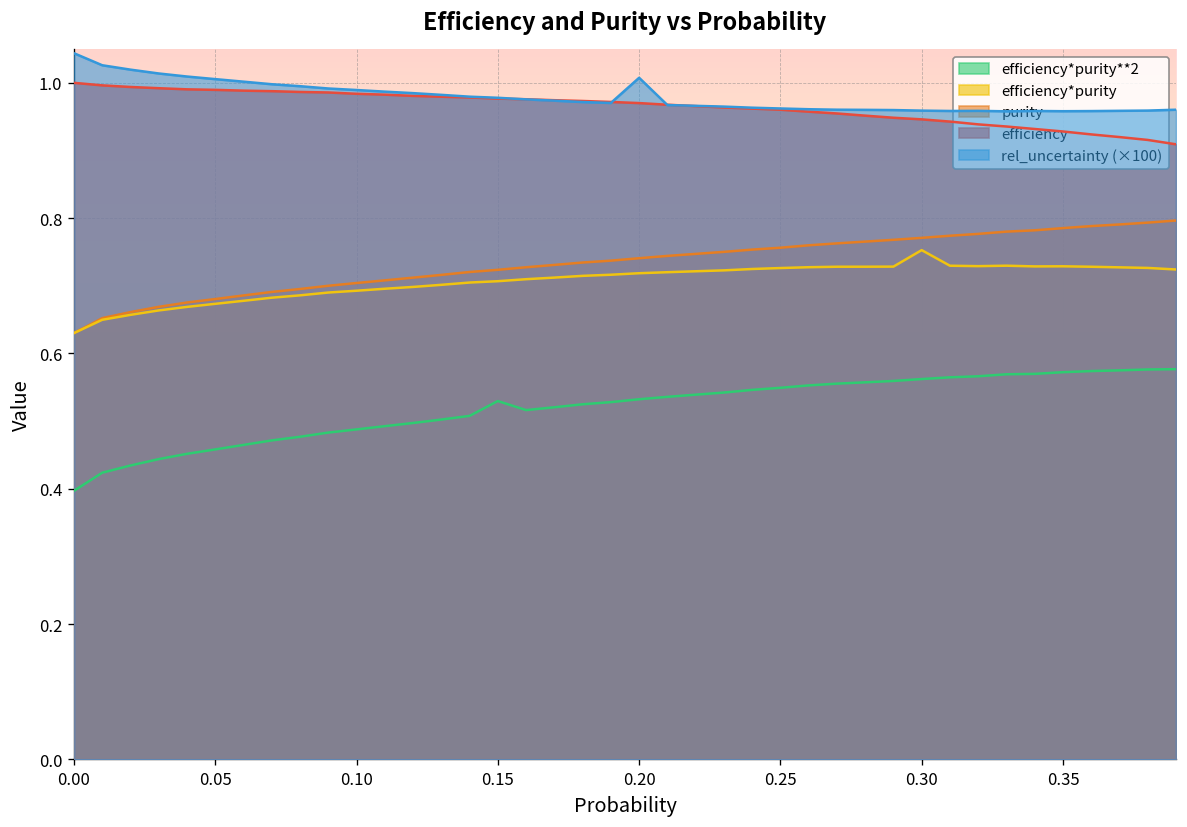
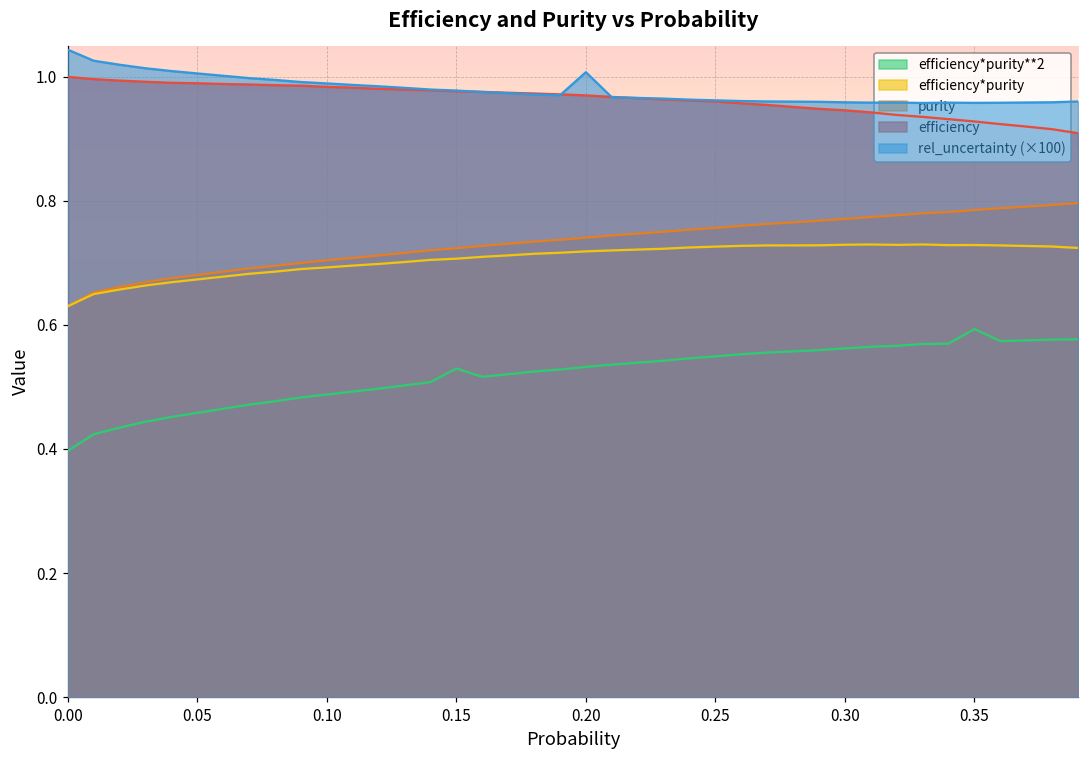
efficiency*purity, 0.30: 0.75 -> 0.73
efficiency*purity**2, 0.35: 0.57 -> 0.59
